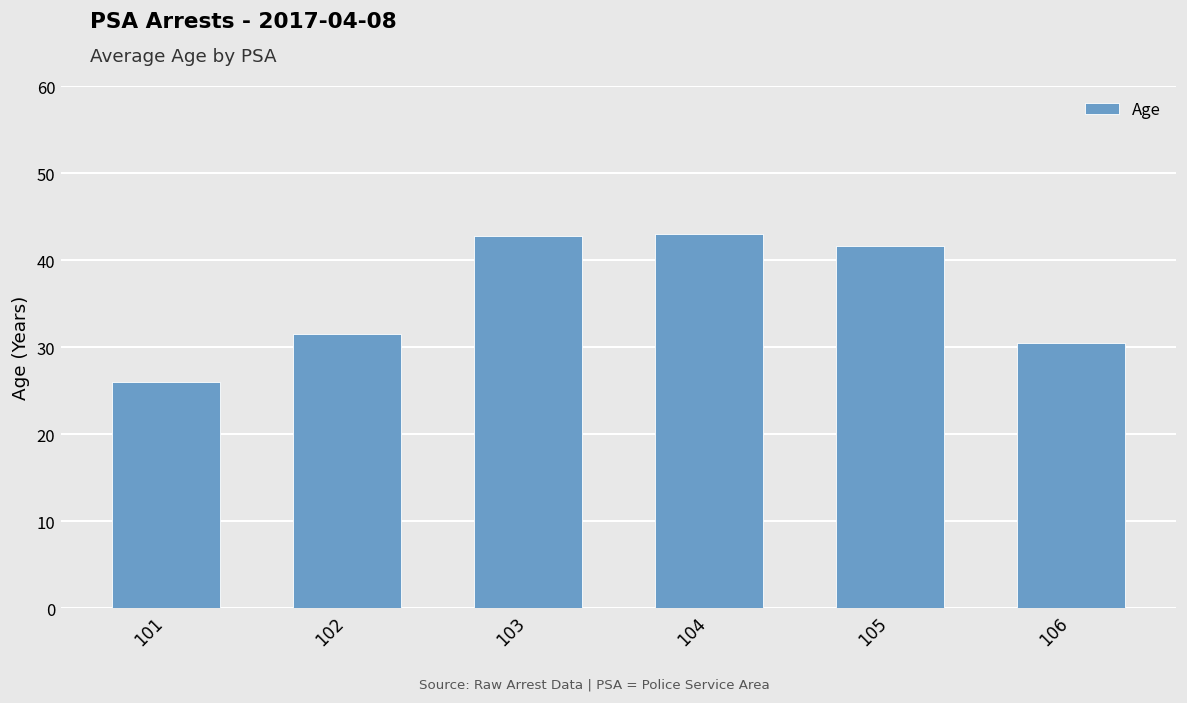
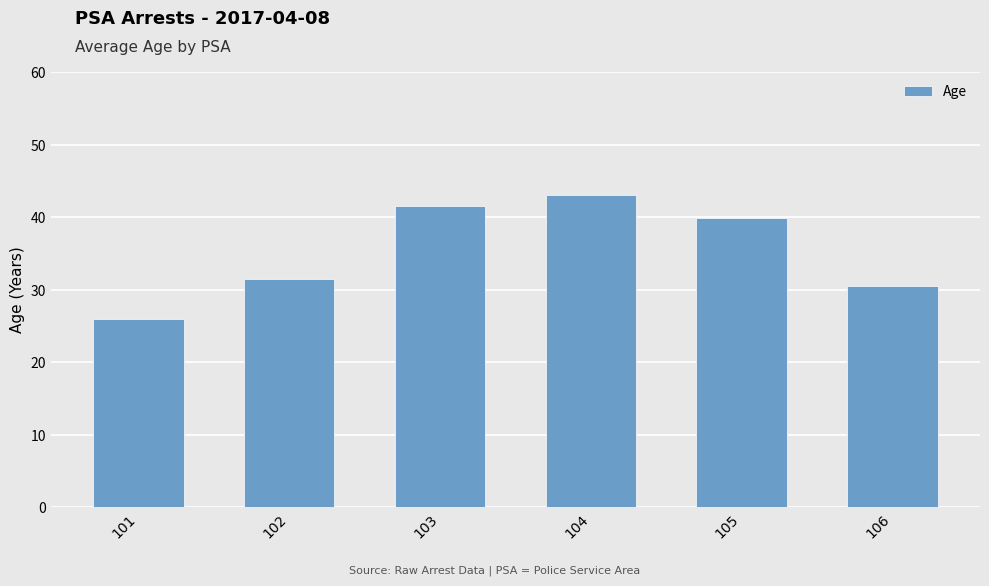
103: 43 -> 42
105: 42 -> 40
